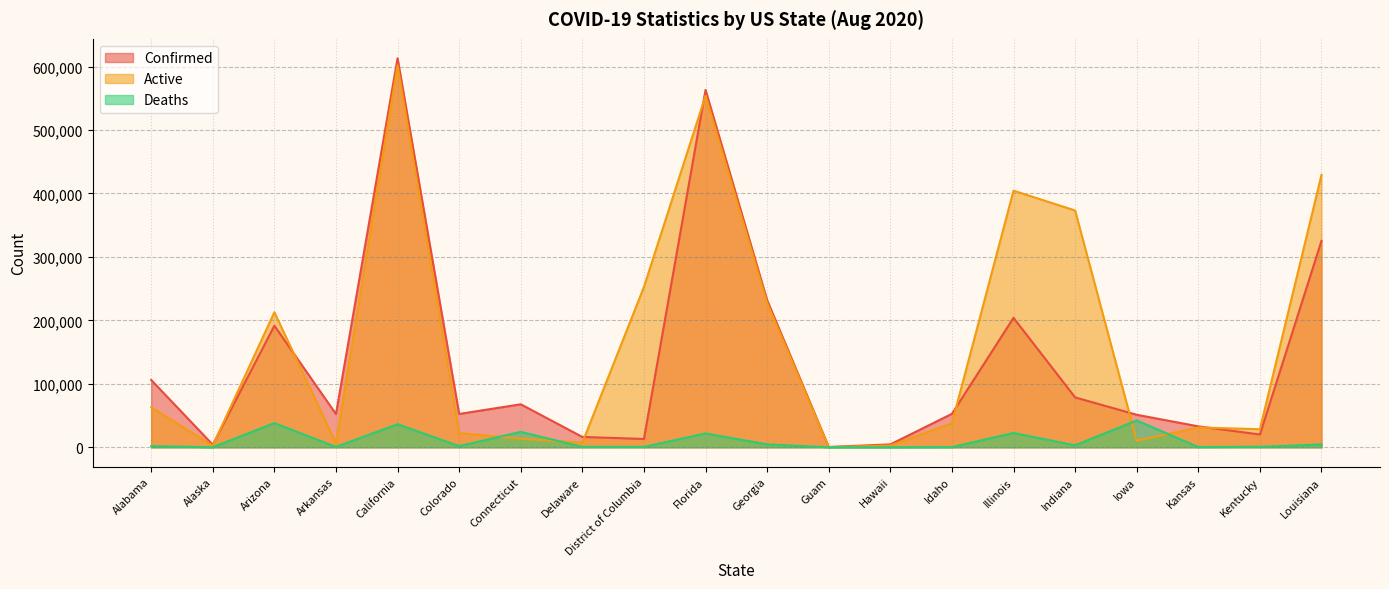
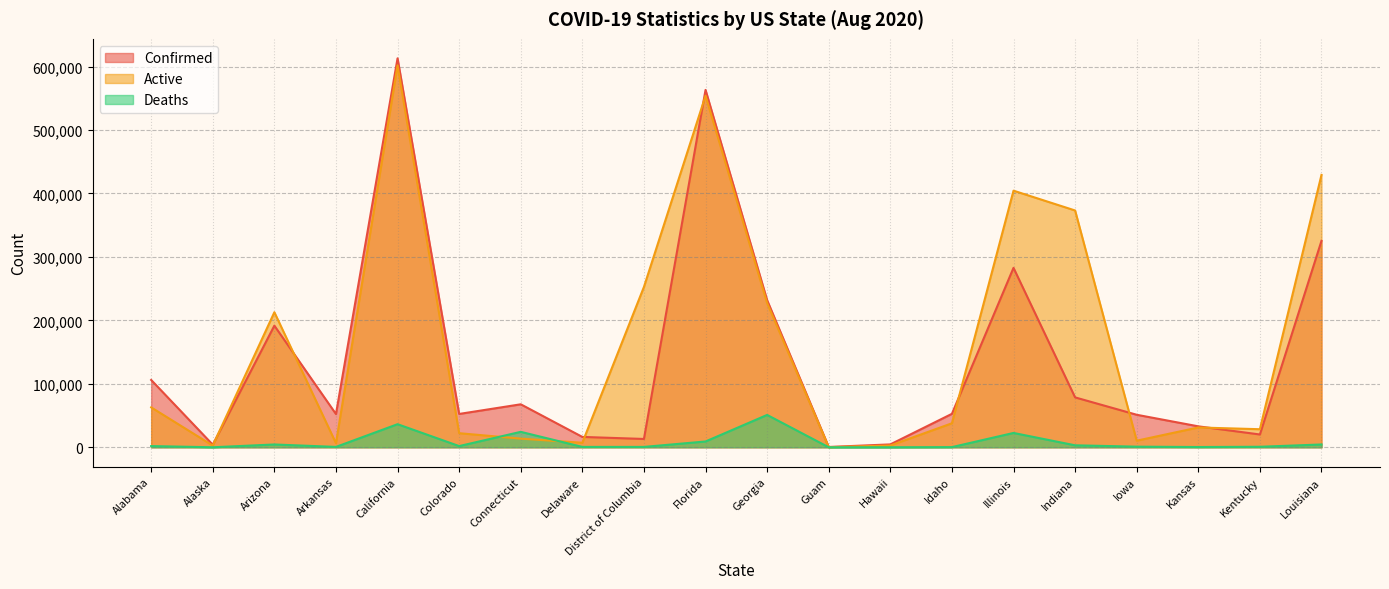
Deaths, Arizona: 40,000 -> 0
Deaths, Florida: 20,000 -> 10,000
Deaths, Georgia: 0 -> 50,000
Confirmed, Illinois: 200,000 -> 280,000
Deaths, Iowa: 40,000 -> 0
